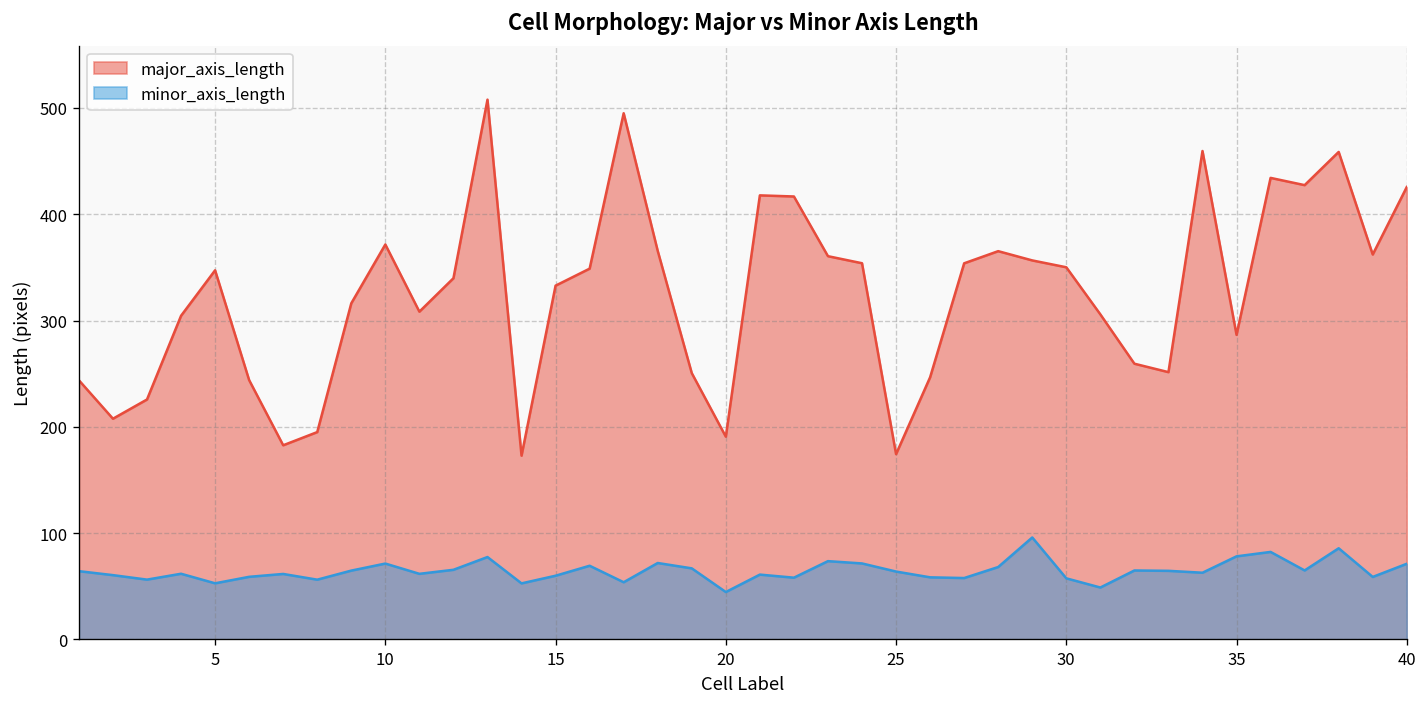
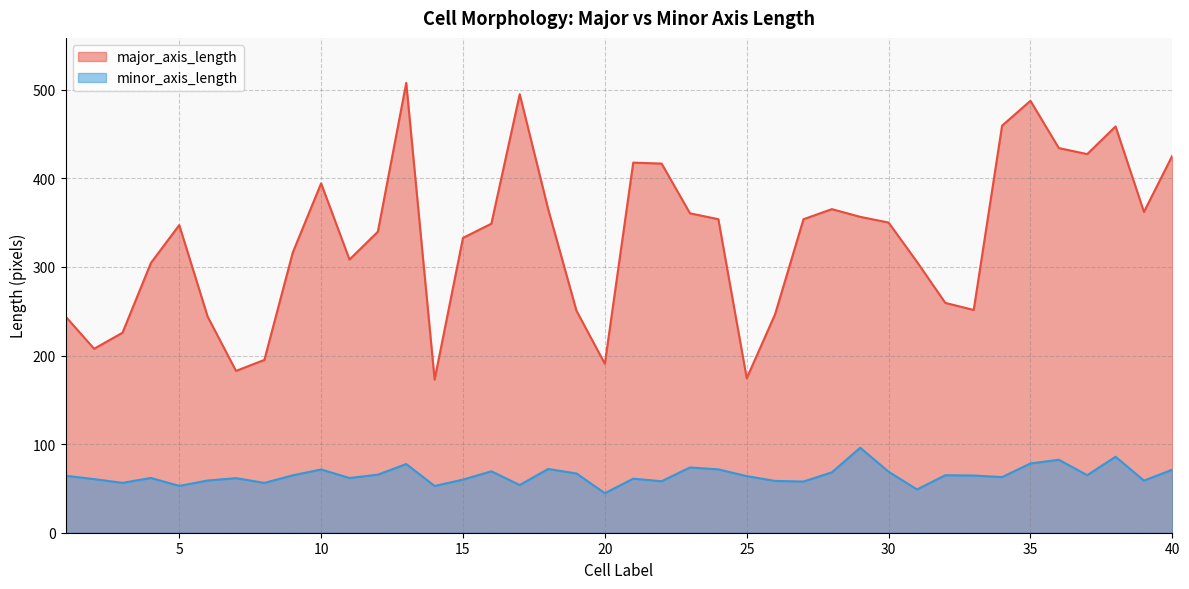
major_axis_length, 10: 370 -> 390
minor_axis_length, 30: 60 -> 70
major_axis_length, 35: 290 -> 490
